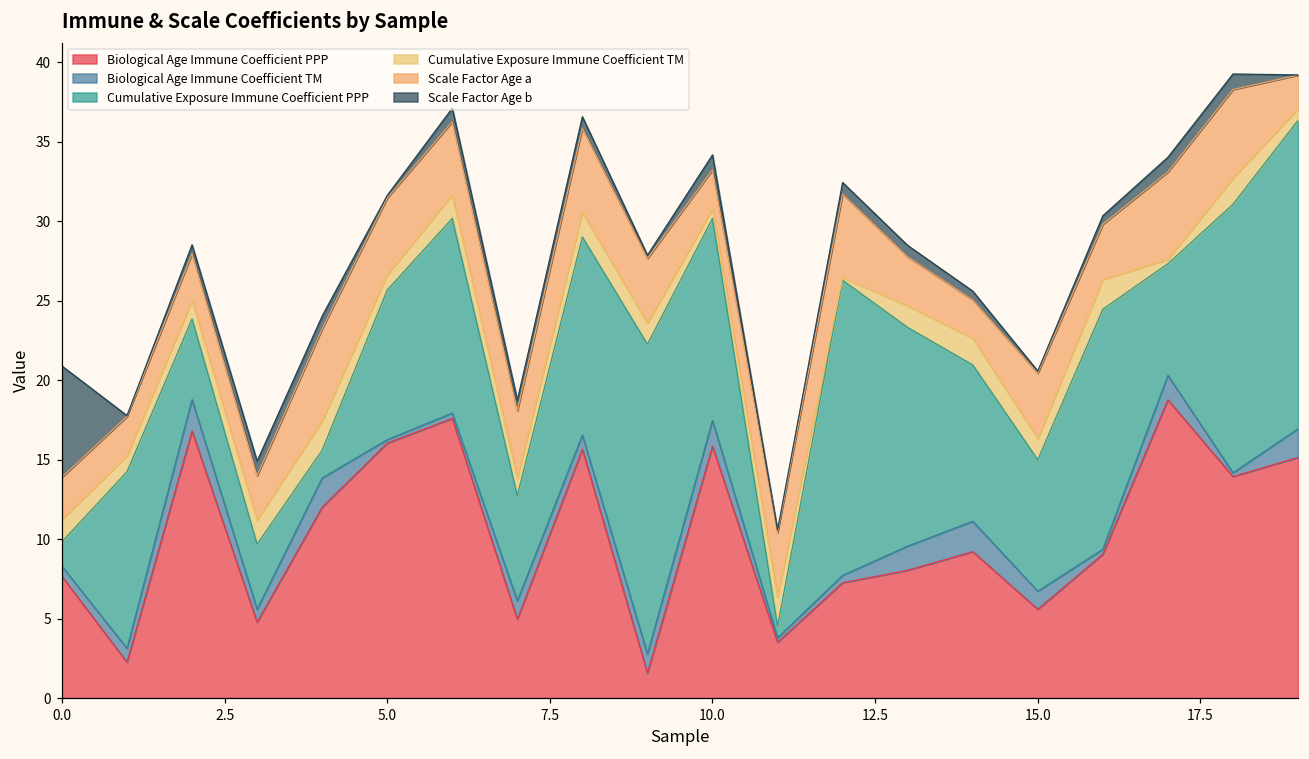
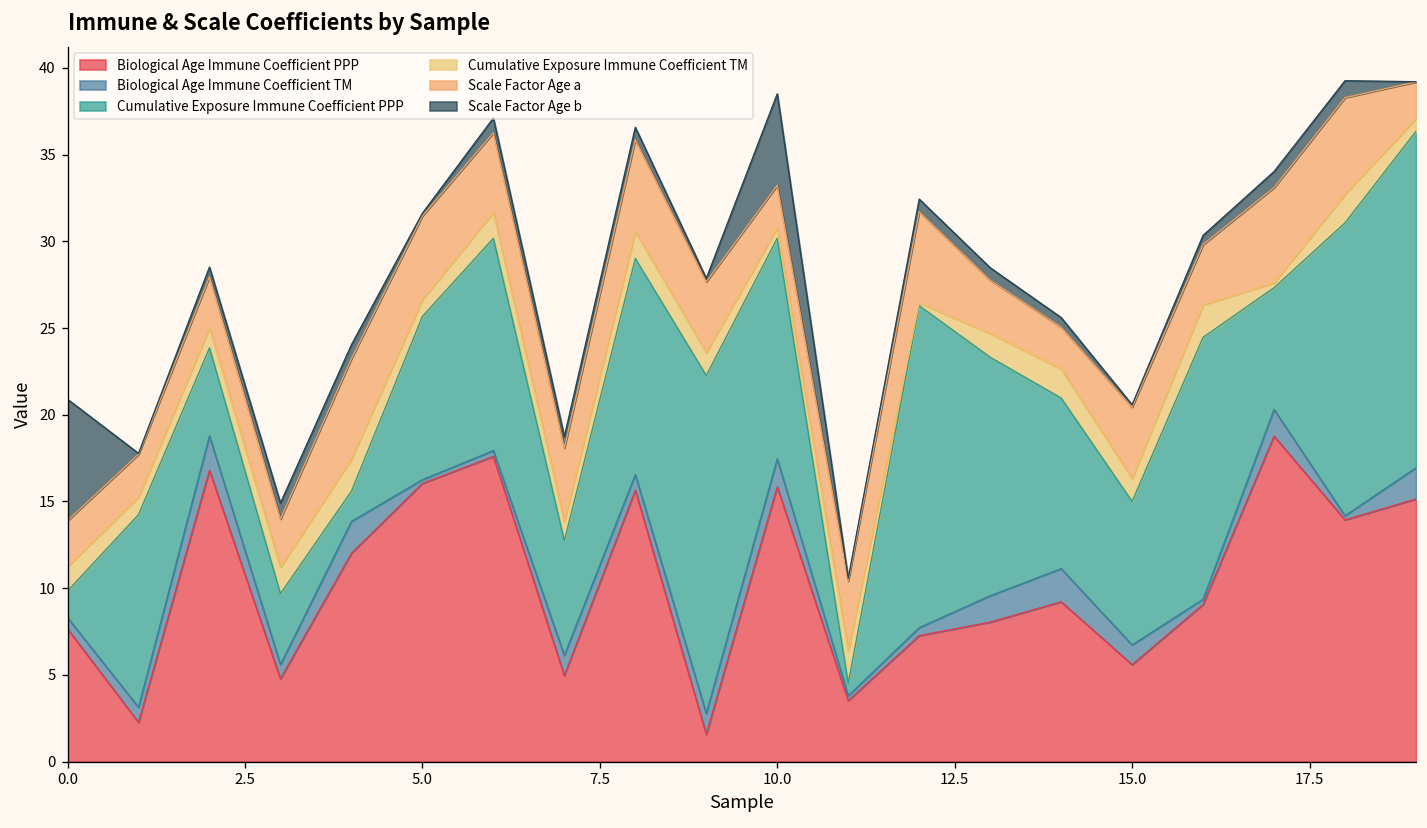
Scale Factor Age b, 10.0: 0.9 -> 5.3
